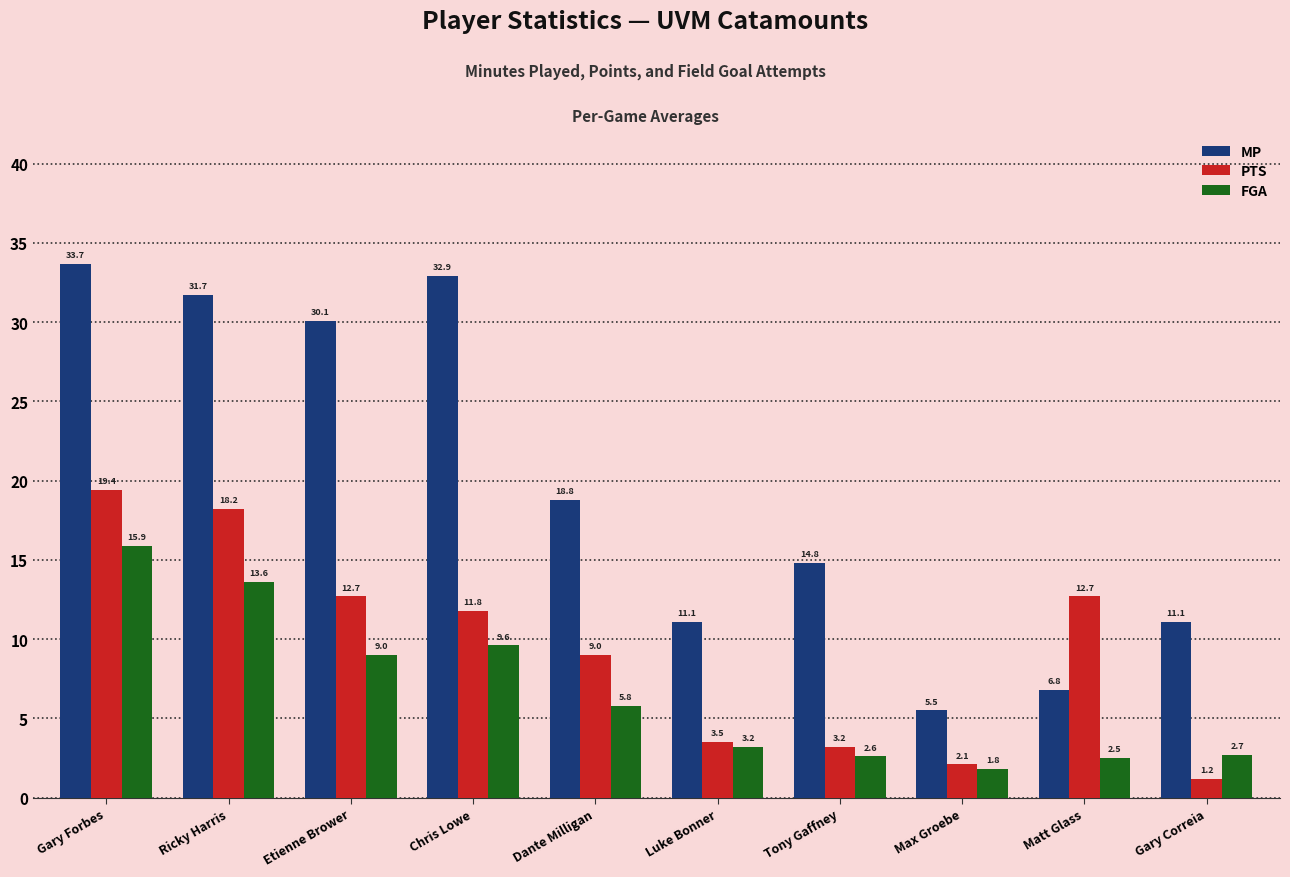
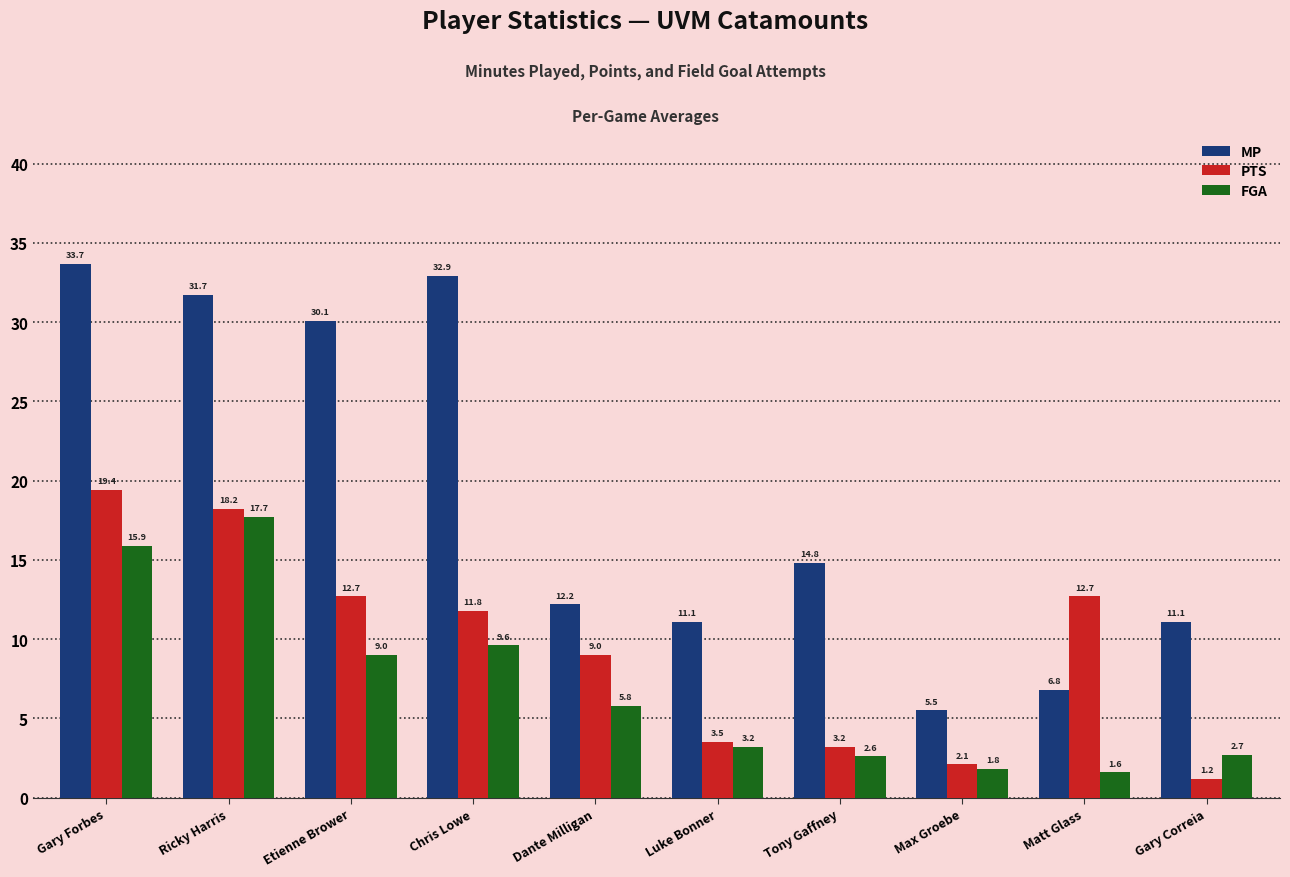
FGA, Ricky Harris: 13.6 -> 17.7
MP, Dante Milligan: 18.8 -> 12.2
FGA, Matt Glass: 2.5 -> 1.6
